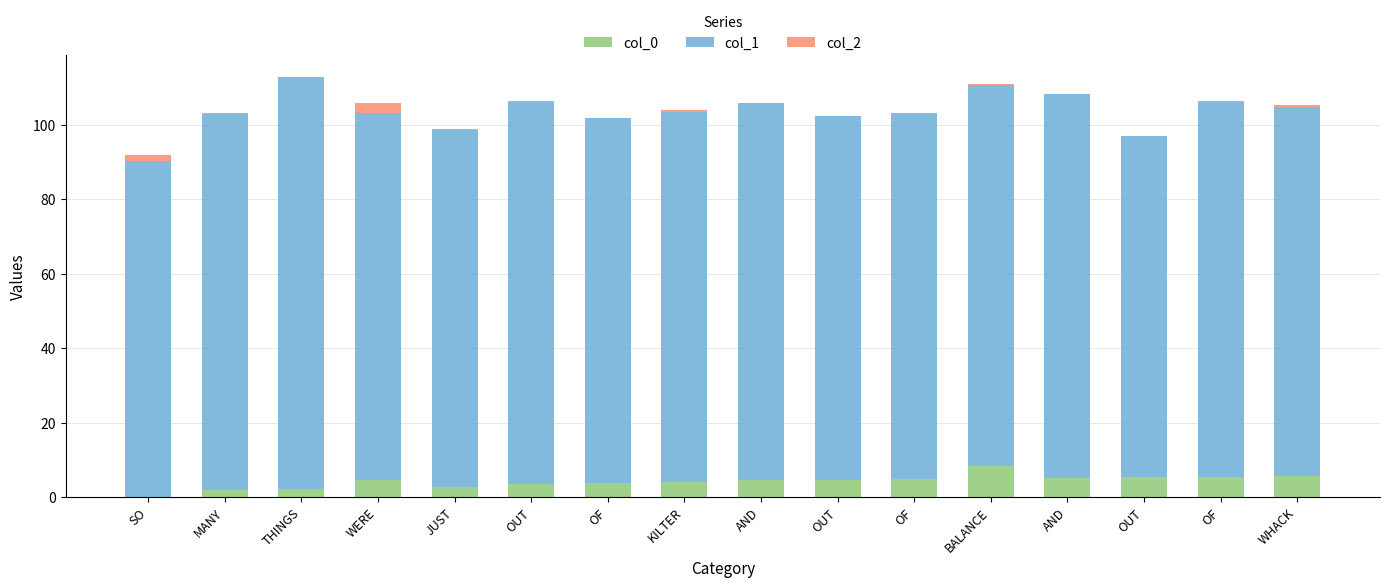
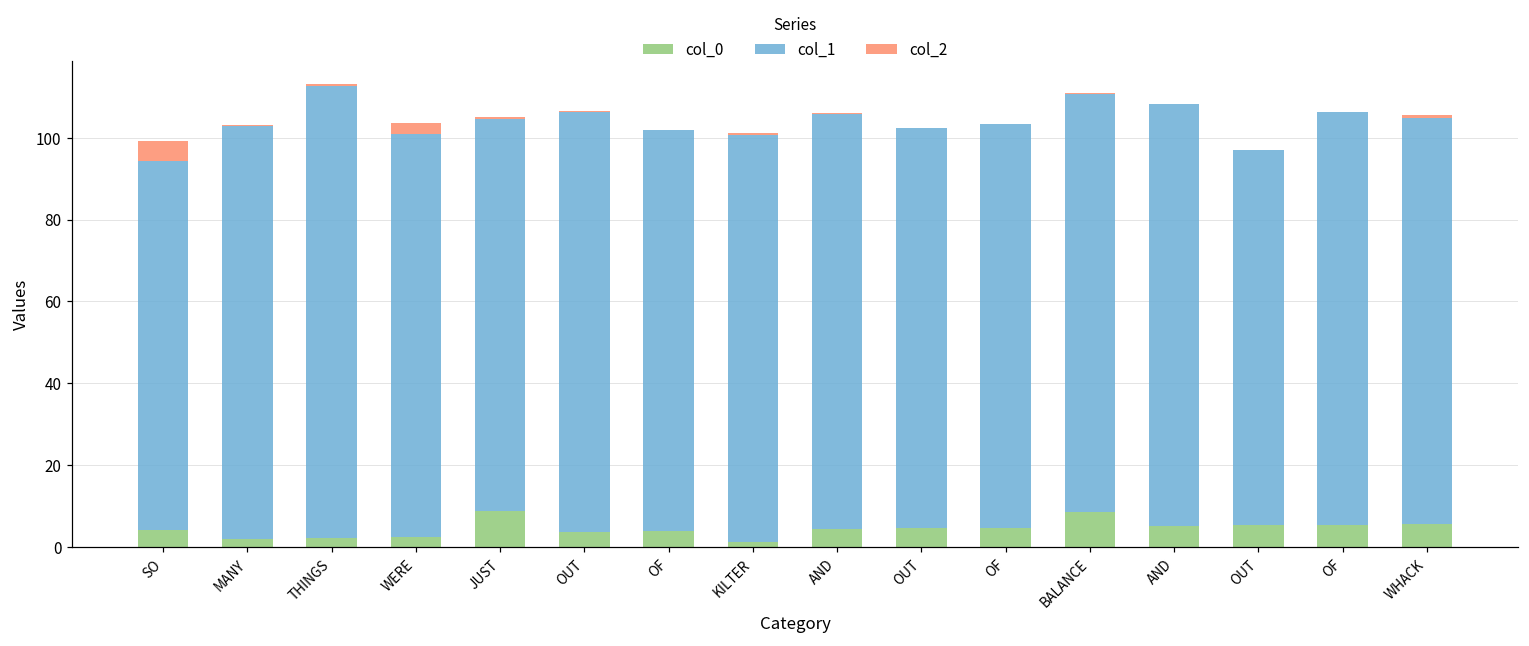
col_0, SO: 0 -> 4
col_2, SO: 2 -> 5
col_0, WERE: 5 -> 2
col_0, JUST: 3 -> 9
col_0, KILTER: 4 -> 1
